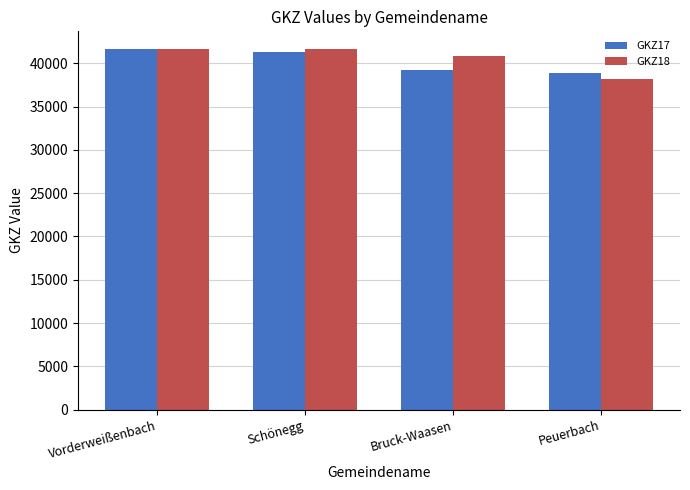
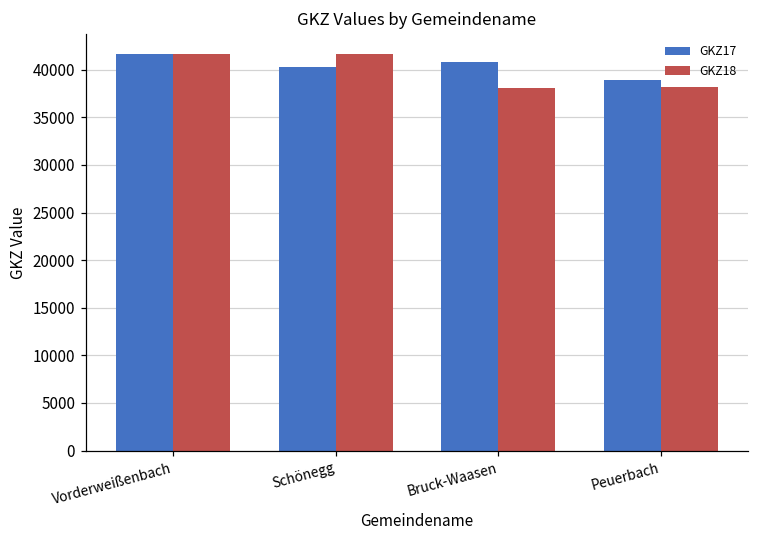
GKZ17, Schönegg: 41000 -> 40000
GKZ17, Bruck-Waasen: 39000 -> 41000
GKZ18, Bruck-Waasen: 41000 -> 38000
